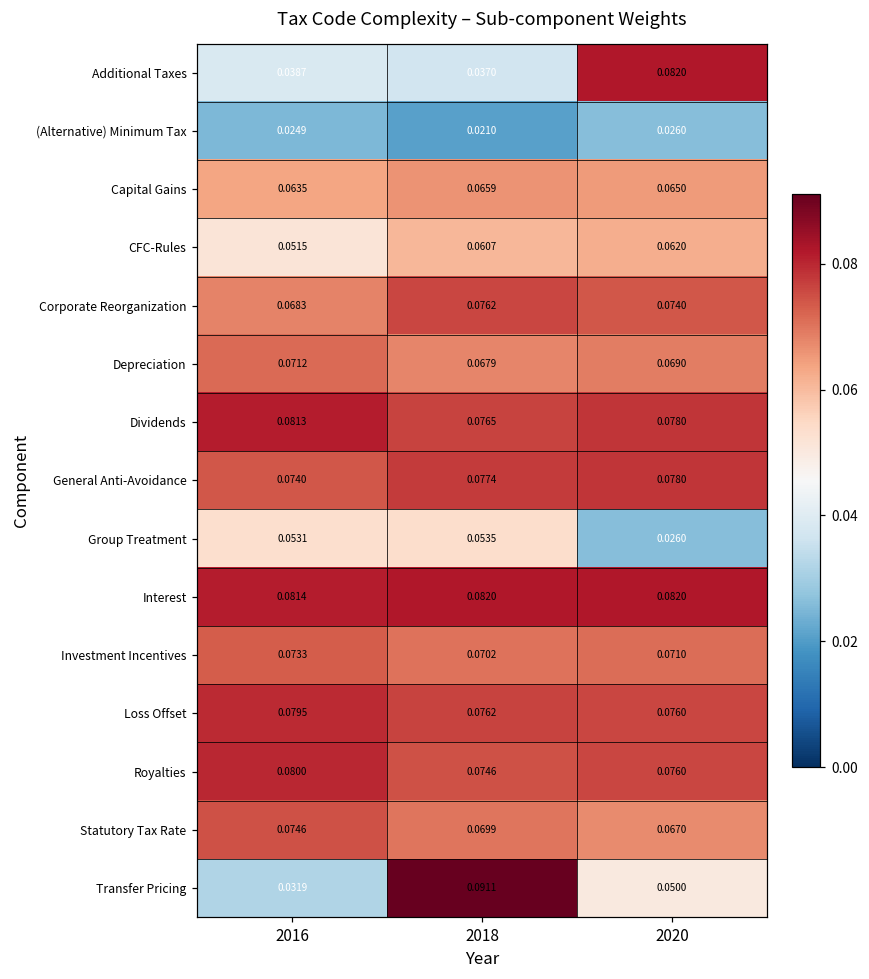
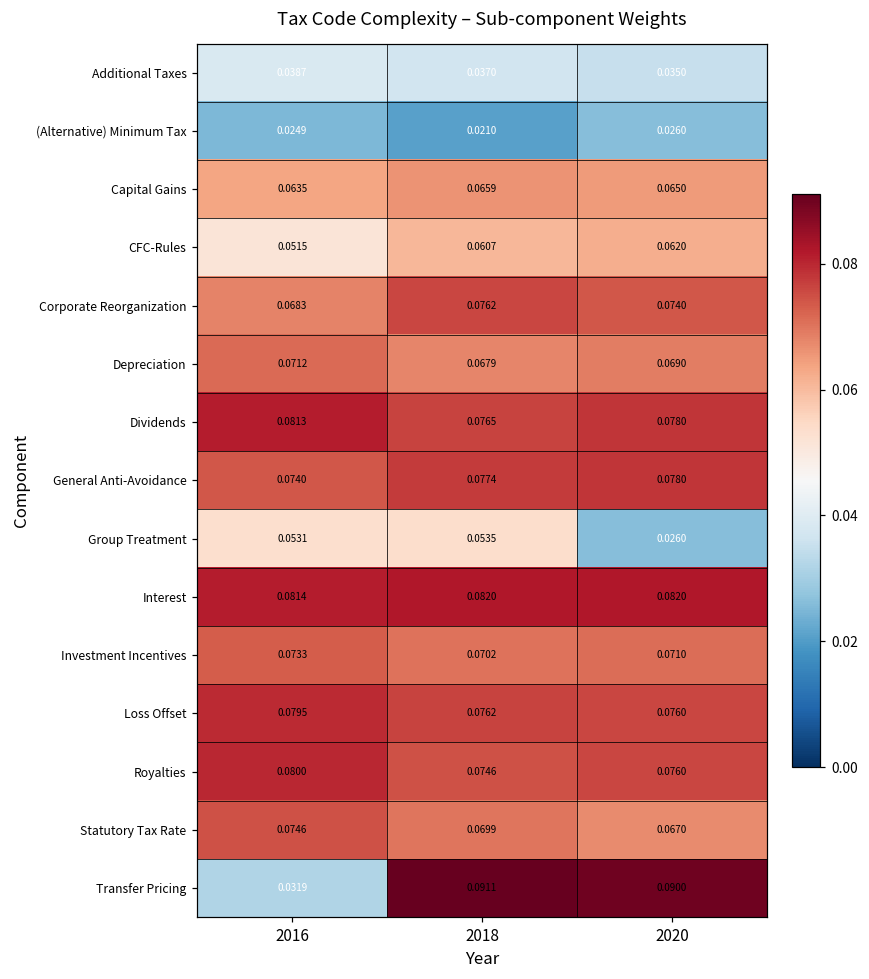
Additional Taxes, 2020: 0.0820 -> 0.0350
Transfer Pricing, 2020: 0.0500 -> 0.0900
